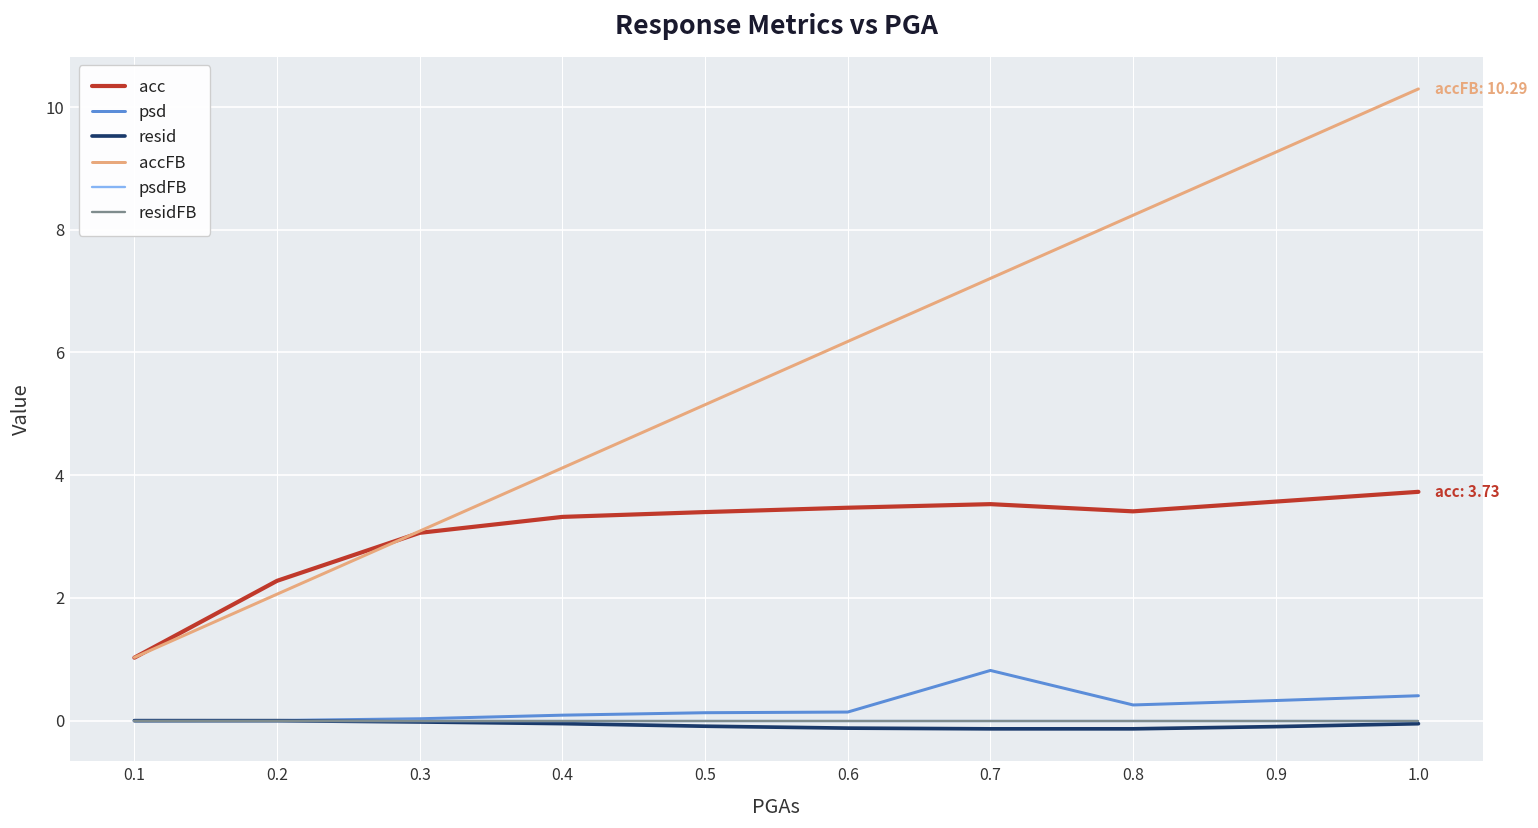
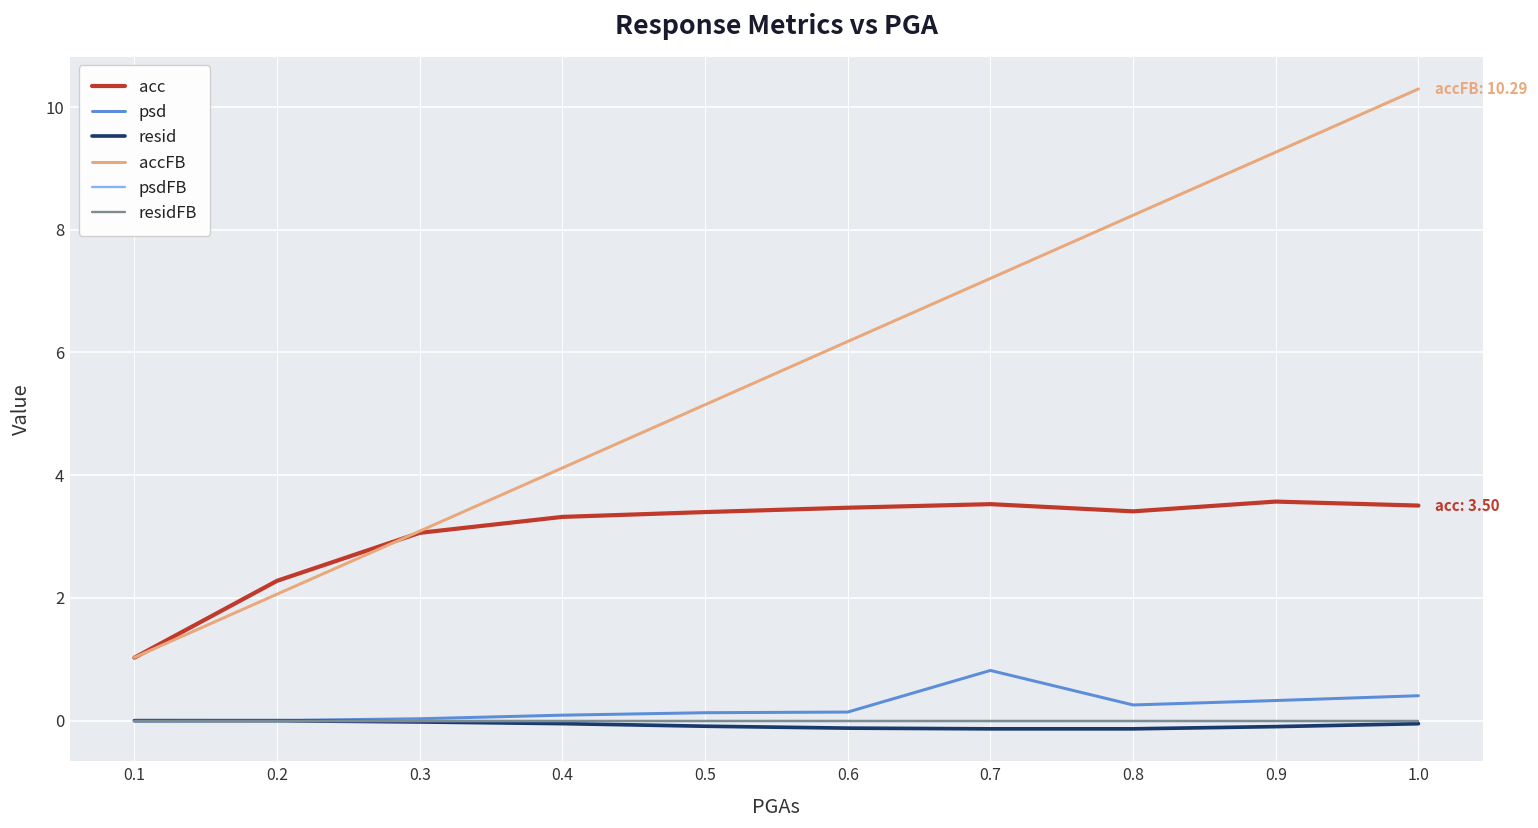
acc, 1.0: 3.73 -> 3.50
